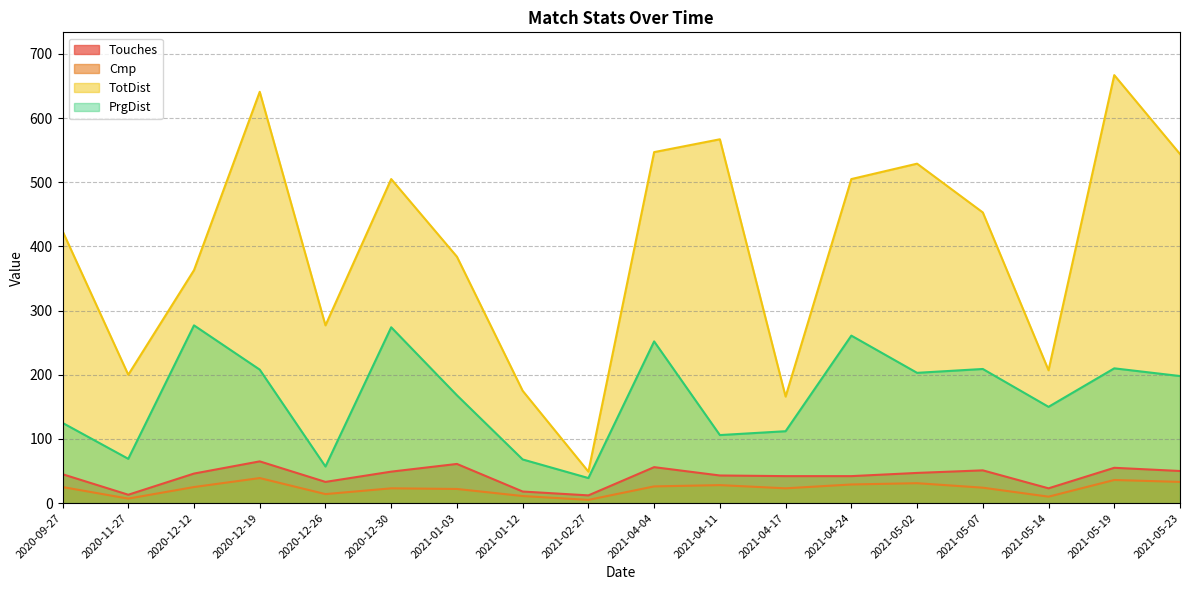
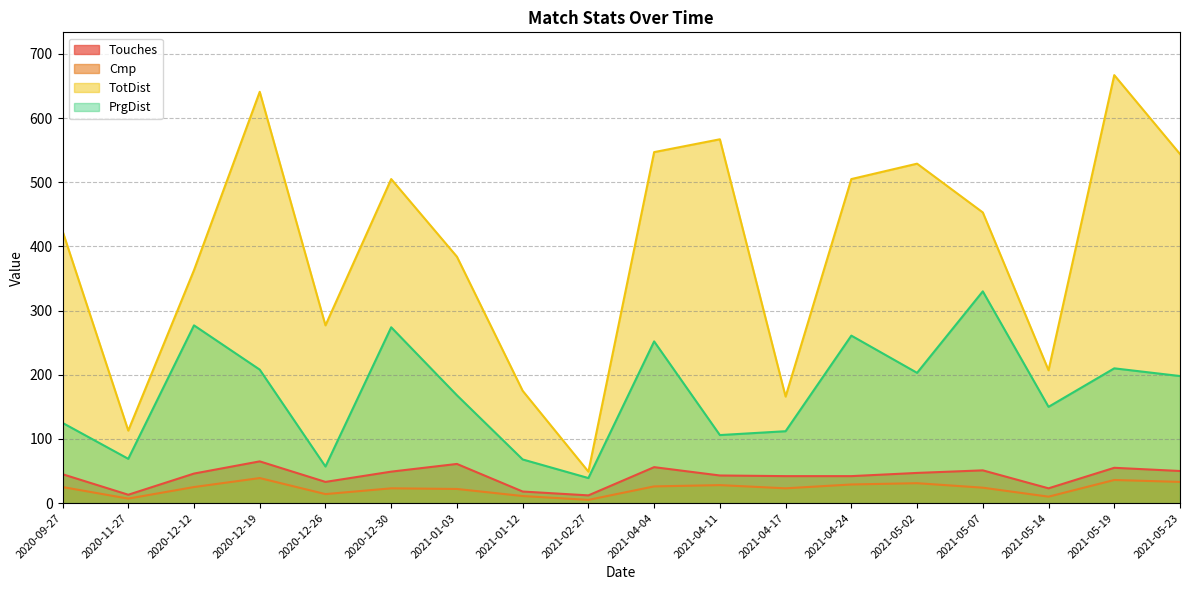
TotDist, 2020-11-27: 200 -> 110
PrgDist, 2021-05-07: 210 -> 330
